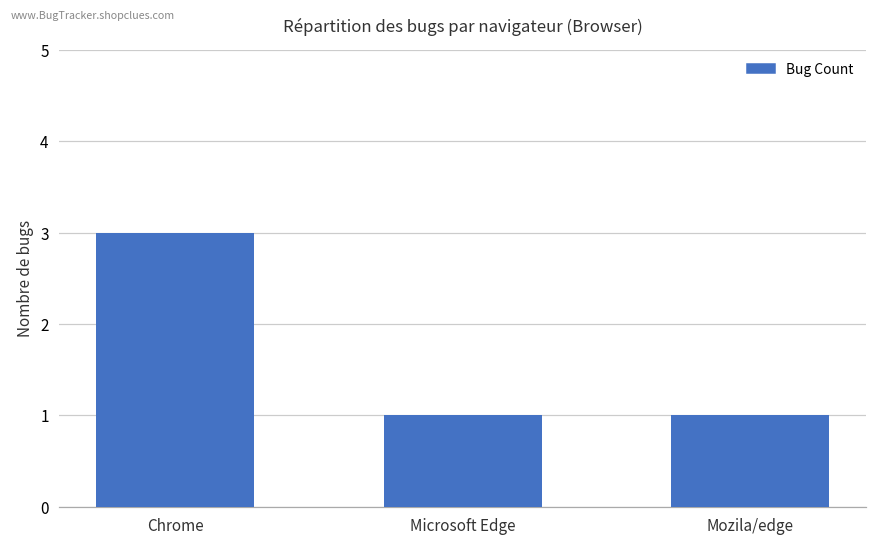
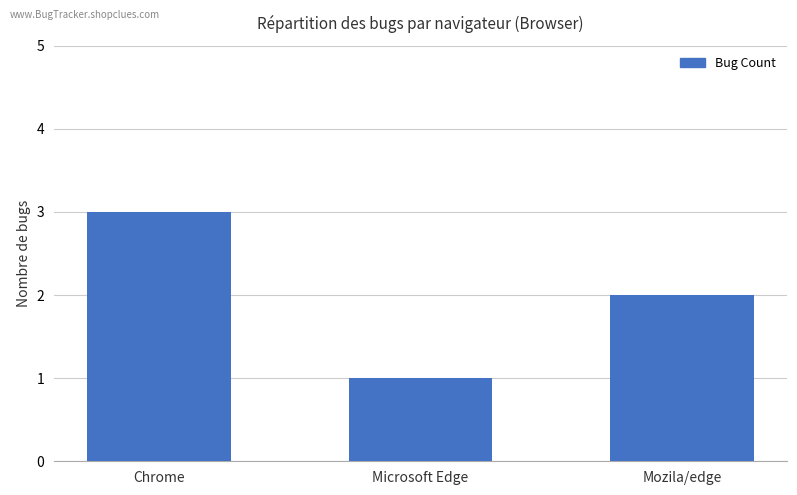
Mozila/edge: 1 -> 2
